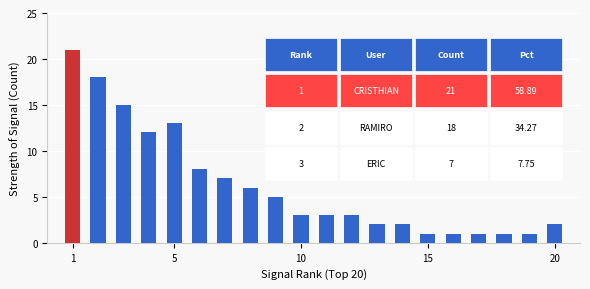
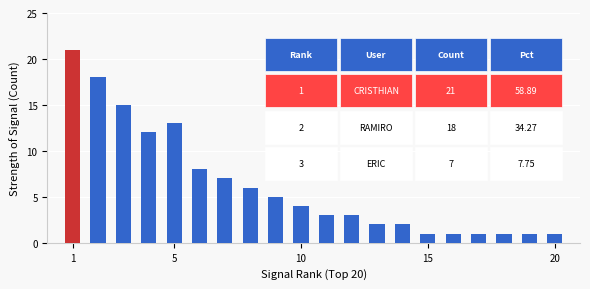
10: 3 -> 4
20: 2 -> 1
